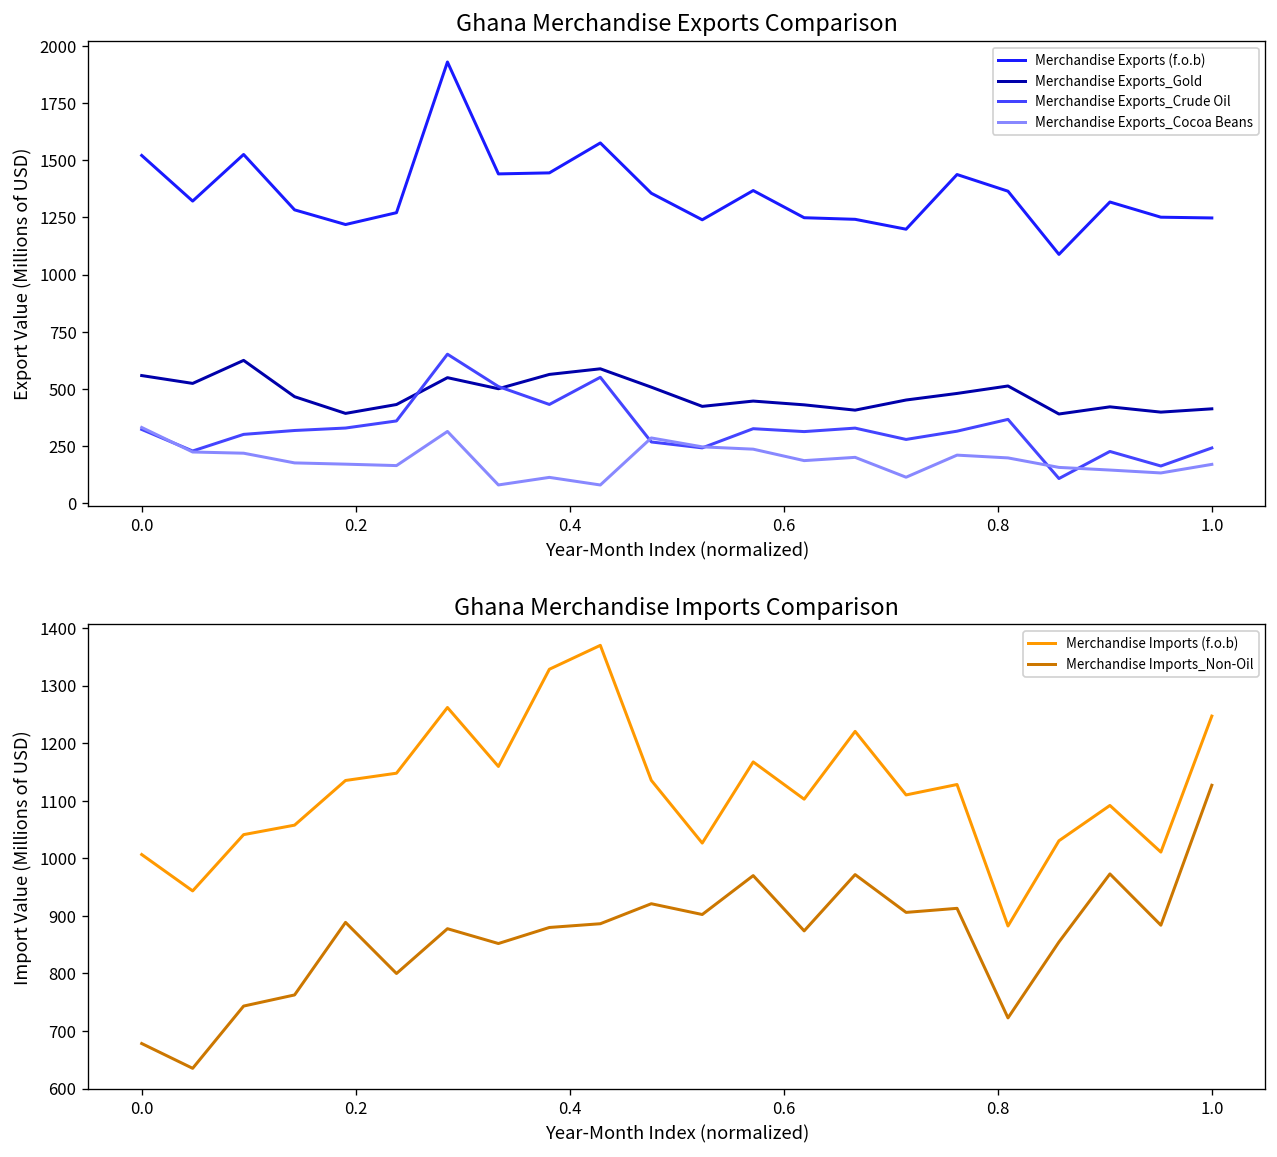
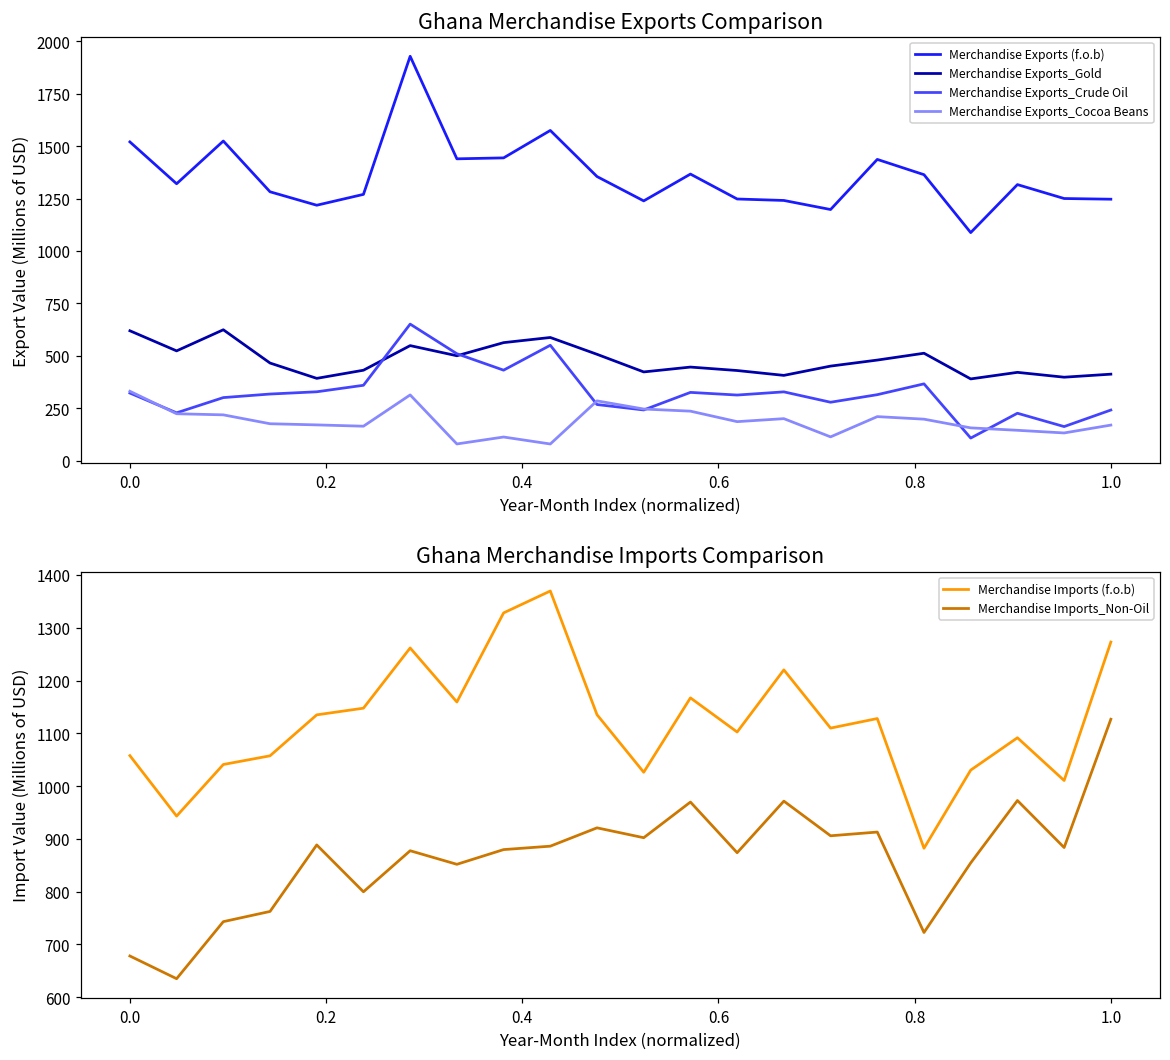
Ghana Merchandise Exports Comparison, Merchandise Exports_Gold, 0.0: 560 -> 620
Ghana Merchandise Imports Comparison, Merchandise Imports (f.o.b), 0.0: 1010 -> 1060
Ghana Merchandise Imports Comparison, Merchandise Imports (f.o.b), 1.0: 1250 -> 1270
